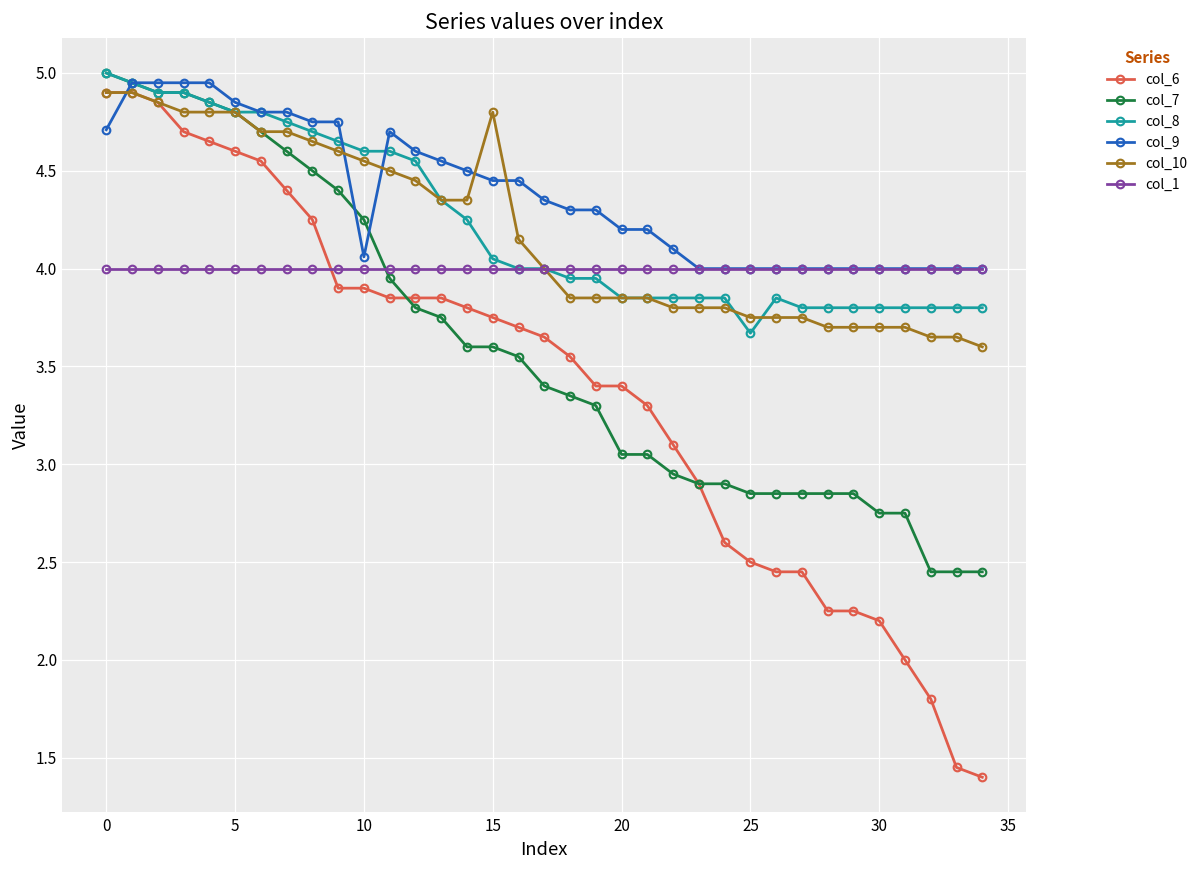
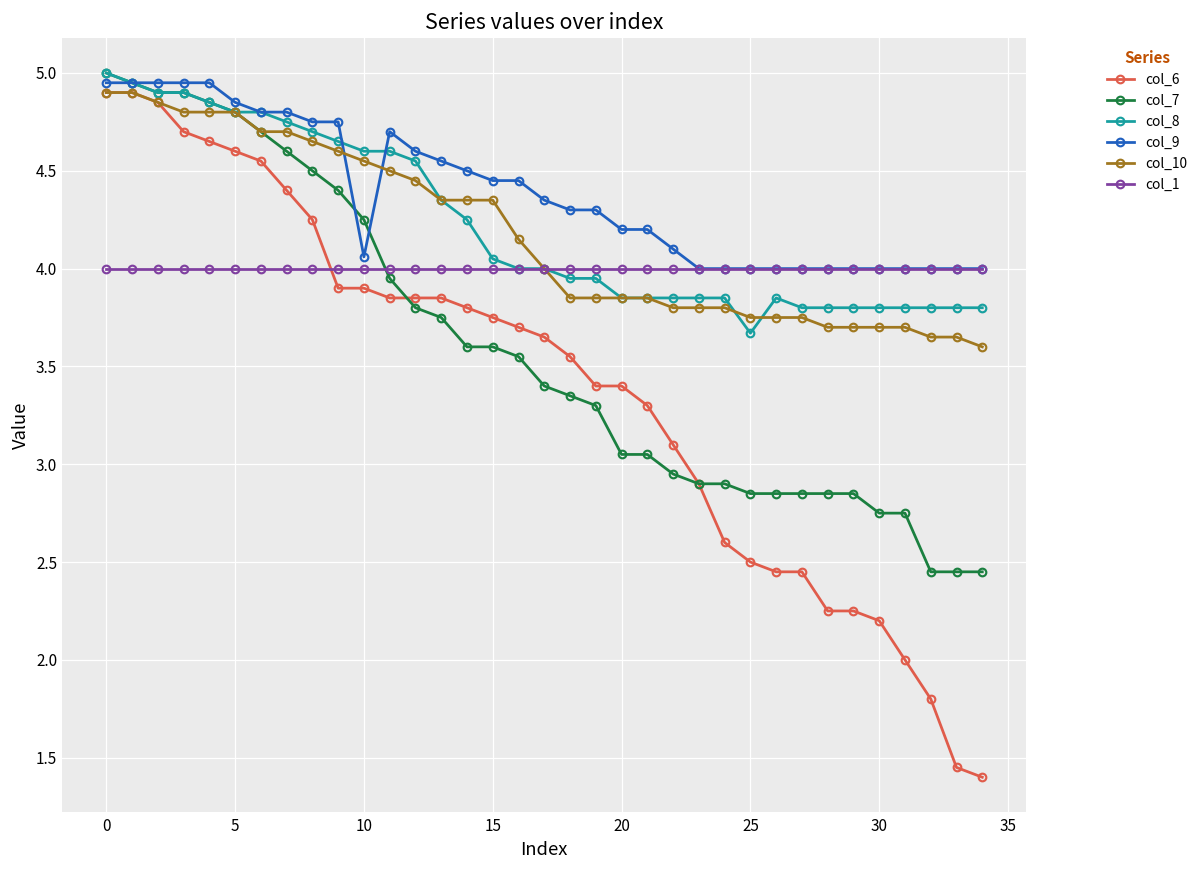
col_9, 0: 4.71 -> 4.95
col_10, 15: 4.80 -> 4.35
